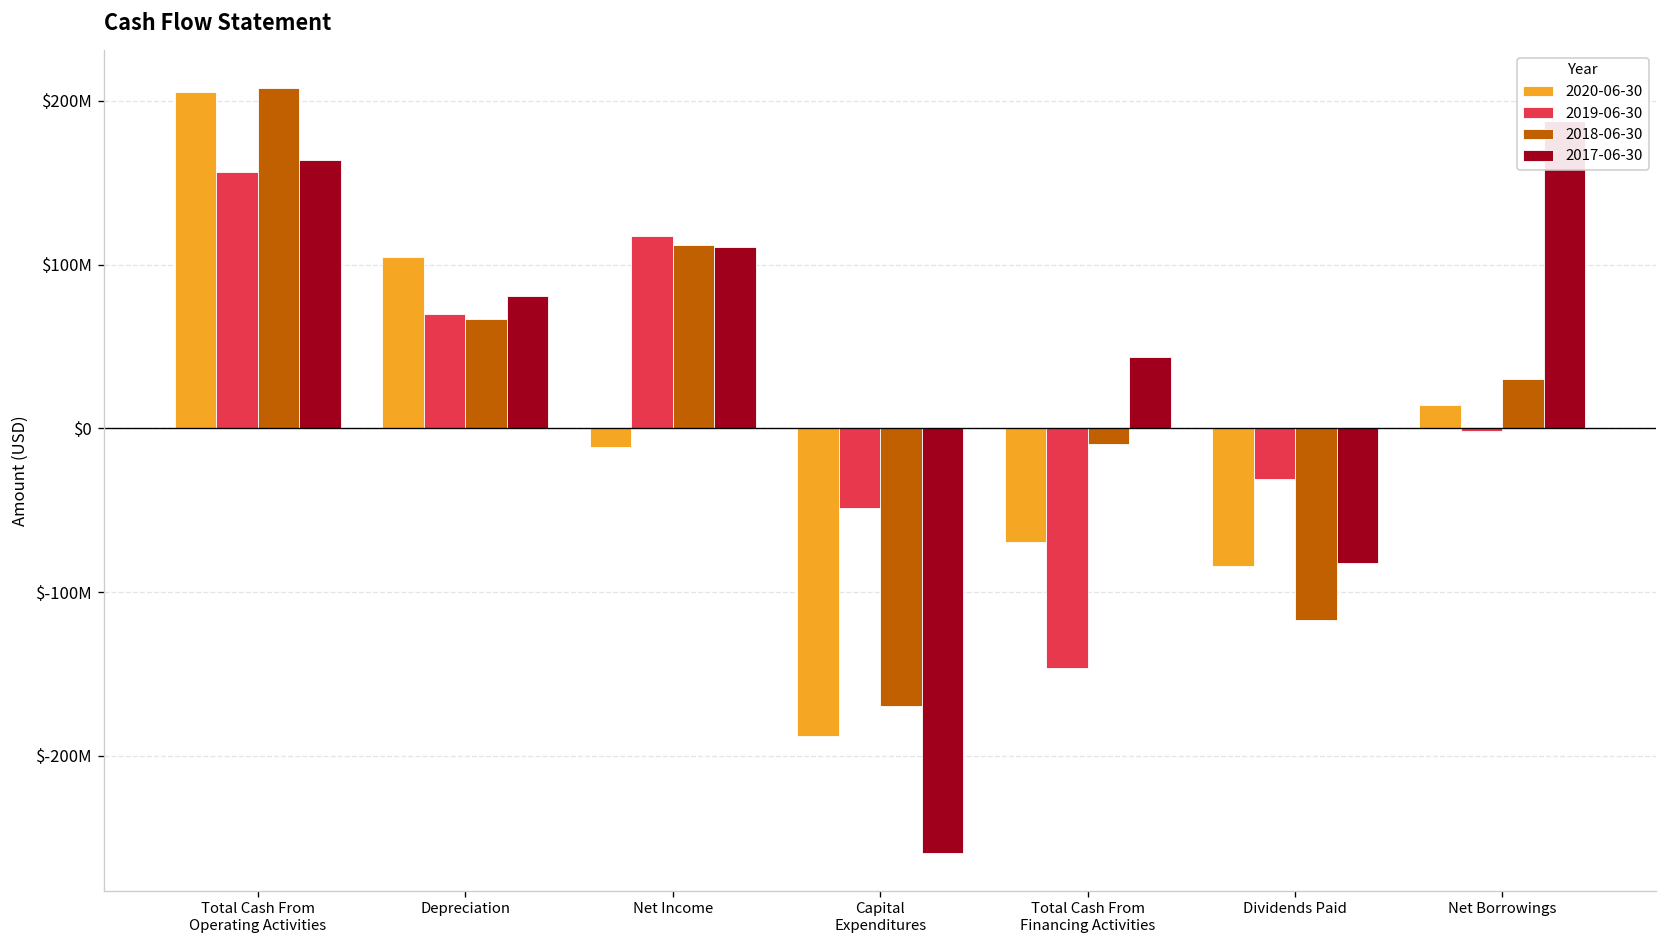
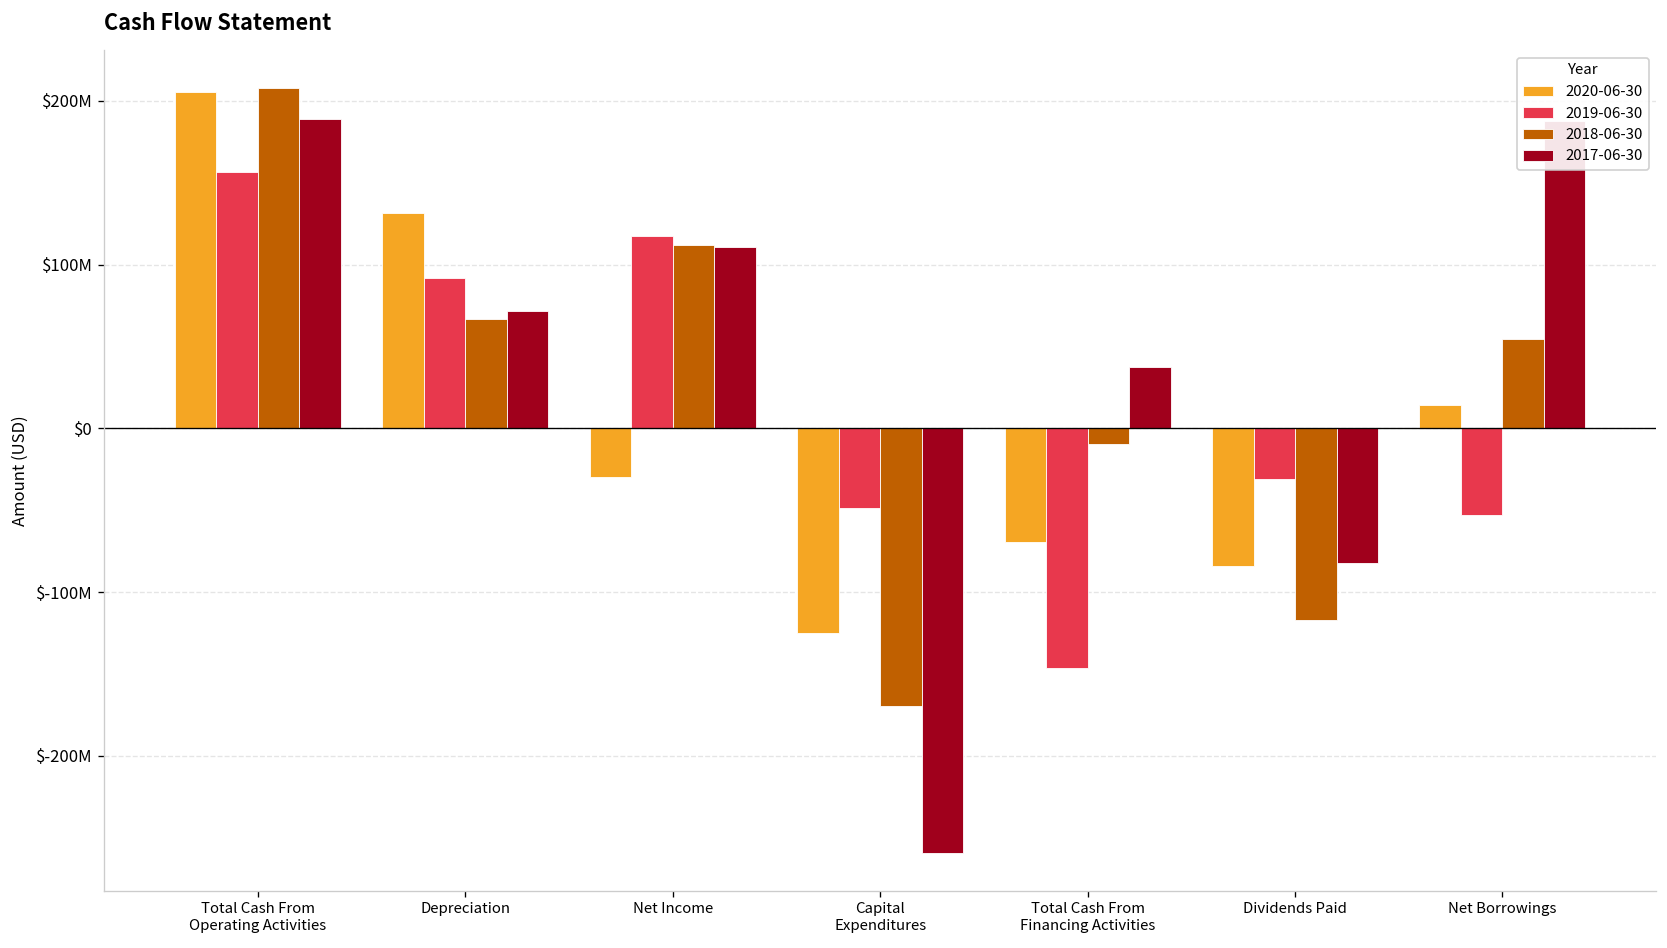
2017-06-30, Total Cash From Operating Activities: $164000000 -> $189000000
2020-06-30, Depreciation: $105000000 -> $131000000
2019-06-30, Depreciation: $70000000 -> $92000000
2017-06-30, Depreciation: $81000000 -> $71000000
2020-06-30, Net Income: $-11000000 -> $-30000000
2020-06-30, Capital Expenditures: $-188000000 -> $-125000000
2017-06-30, Total Cash From Financing Activities: $44000000 -> $37000000
2019-06-30, Net Borrowings: $-2000000 -> $-53000000
2018-06-30, Net Borrowings: $30000000 -> $54000000
